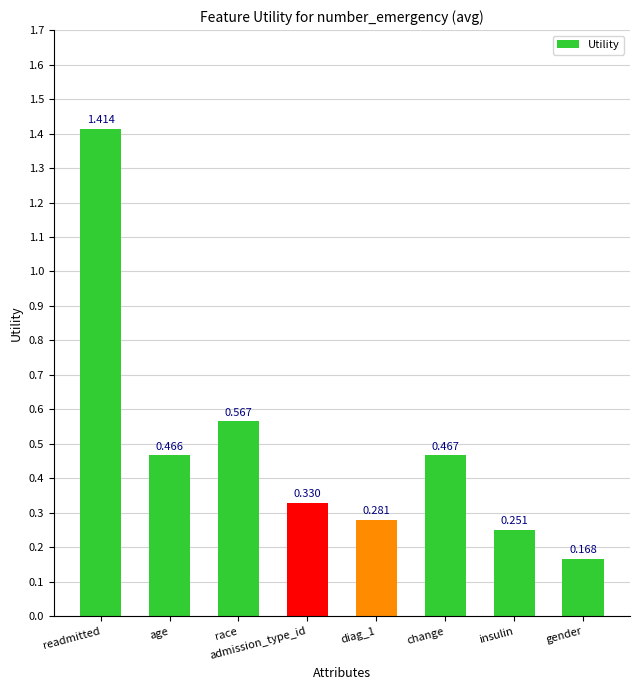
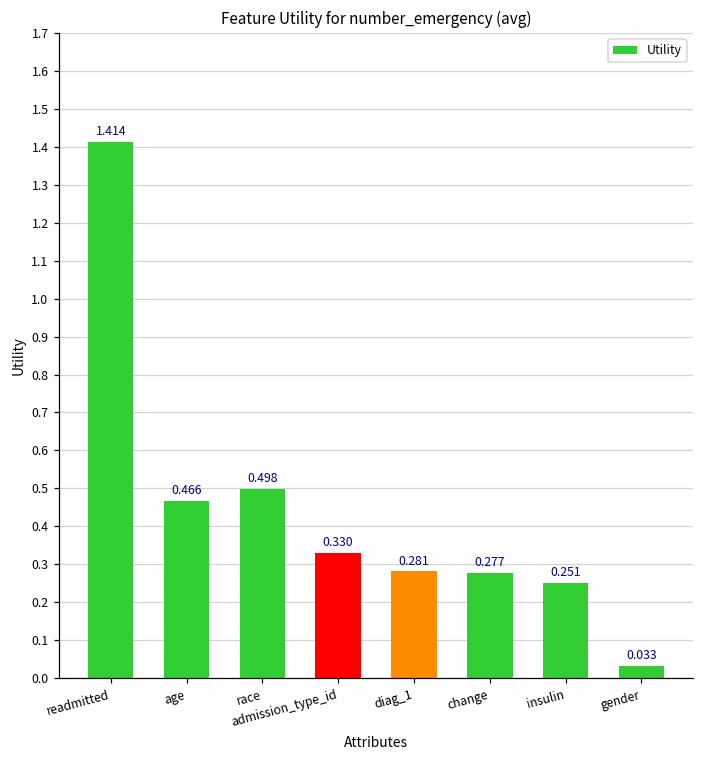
race: 0.567 -> 0.498
change: 0.467 -> 0.277
gender: 0.168 -> 0.033
